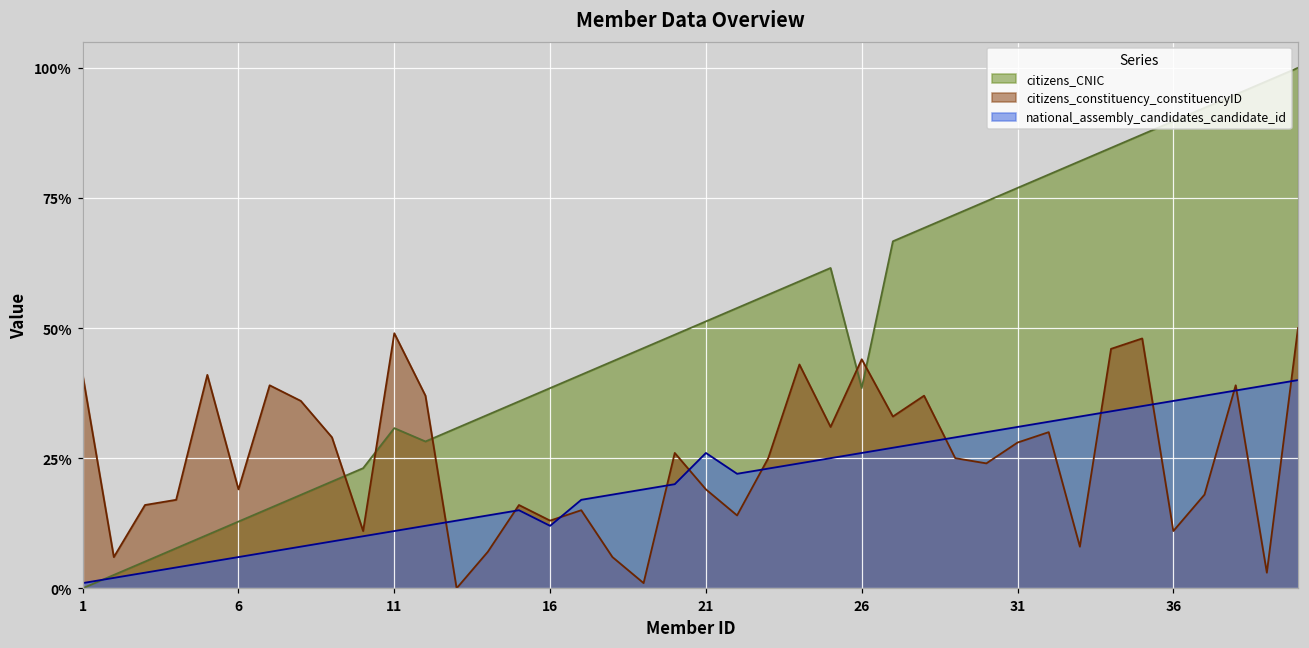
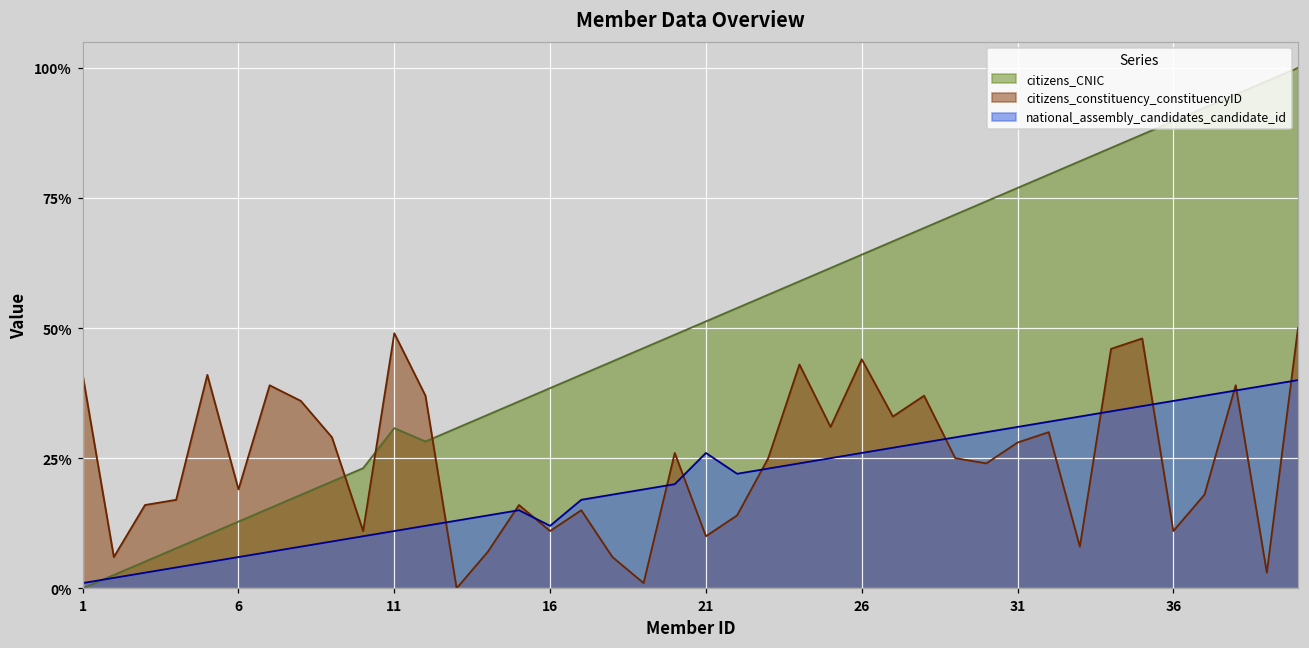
citizens_constituency_constituencyID, 16: 13% -> 11%
citizens_constituency_constituencyID, 21: 19% -> 10%
citizens_CNIC, 26: 38% -> 64%
